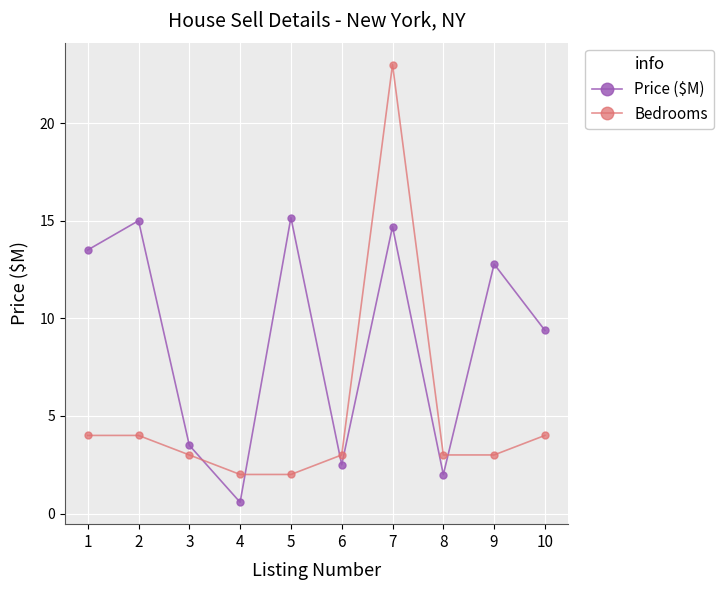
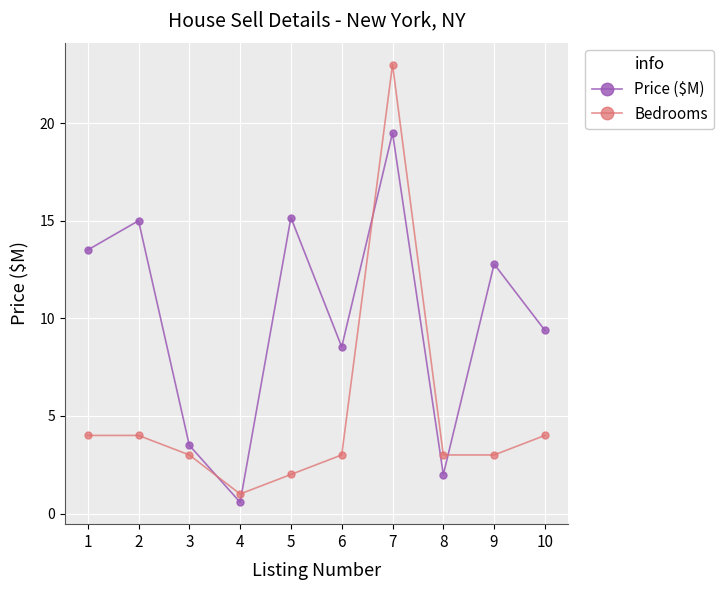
Bedrooms, 4: 2 -> 1
Price ($M), 6: 2.5 -> 8.5
Price ($M), 7: 14.7 -> 19.5
